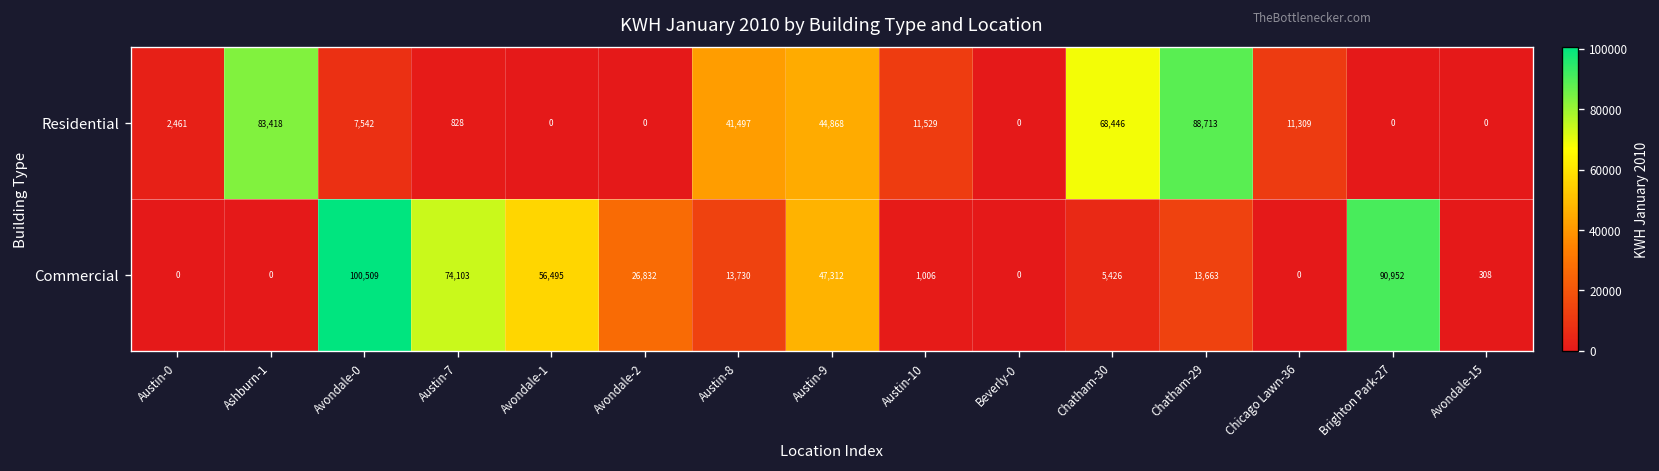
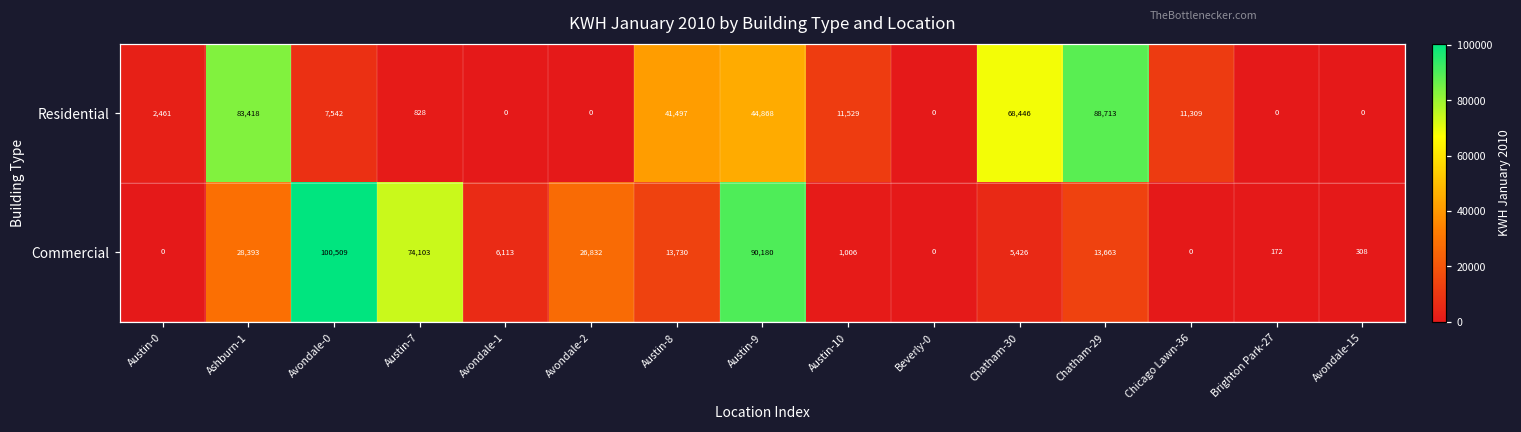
Commercial, Ashburn-1: 0 -> 28,393
Commercial, Avondale-1: 56,495 -> 6,113
Commercial, Austin-9: 47,312 -> 90,180
Commercial, Brighton Park-27: 90,952 -> 172
